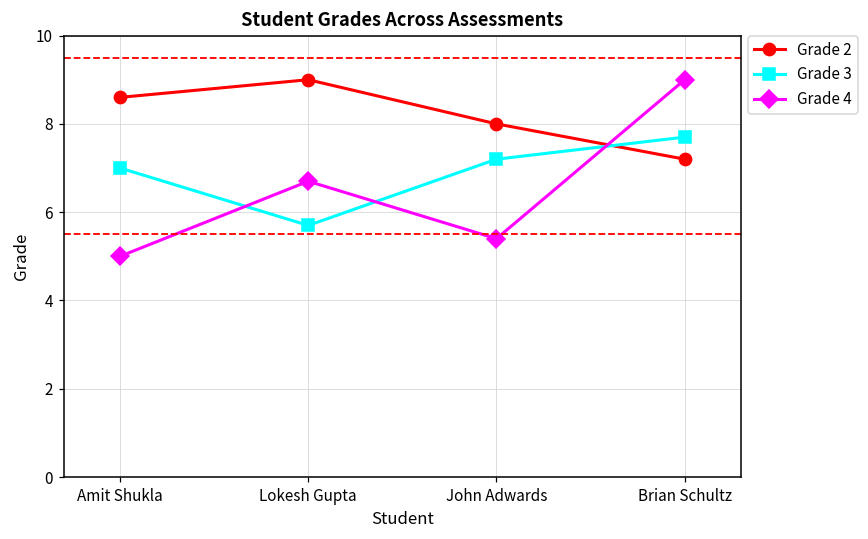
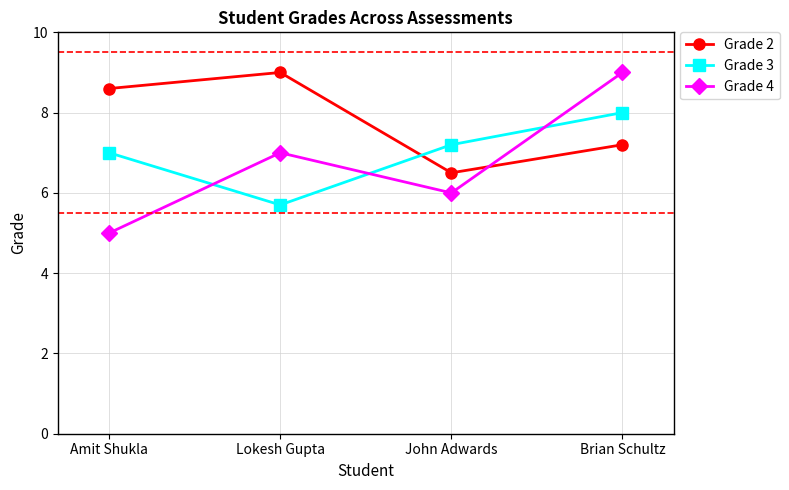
Grade 4, Lokesh Gupta: 6.7 -> 7.0
Grade 2, John Adwards: 8.0 -> 6.5
Grade 4, John Adwards: 5.4 -> 6.0
Grade 3, Brian Schultz: 7.7 -> 8.0
